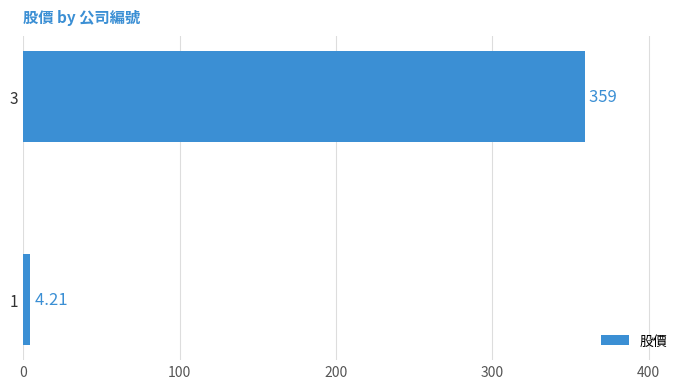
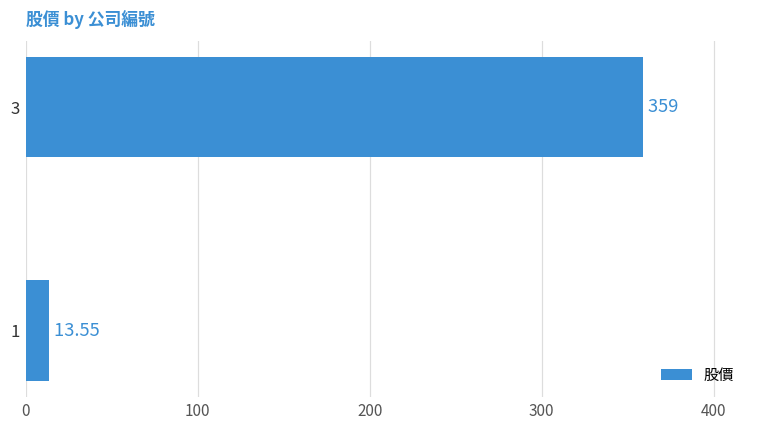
1: 4.21 -> 13.55
